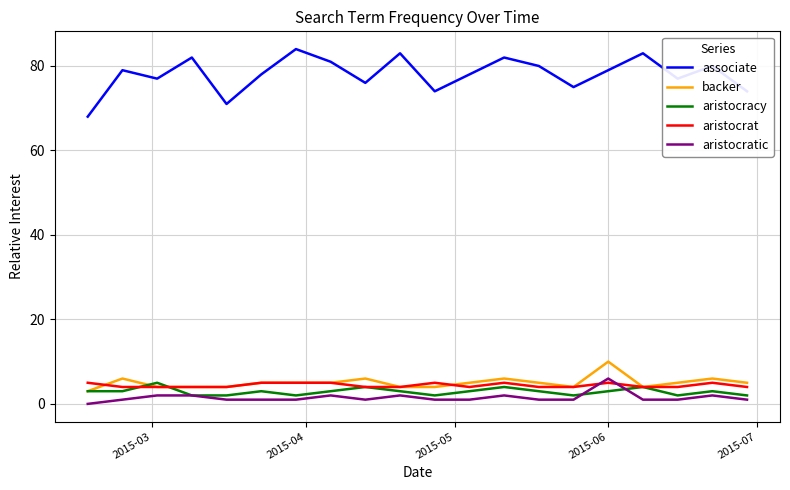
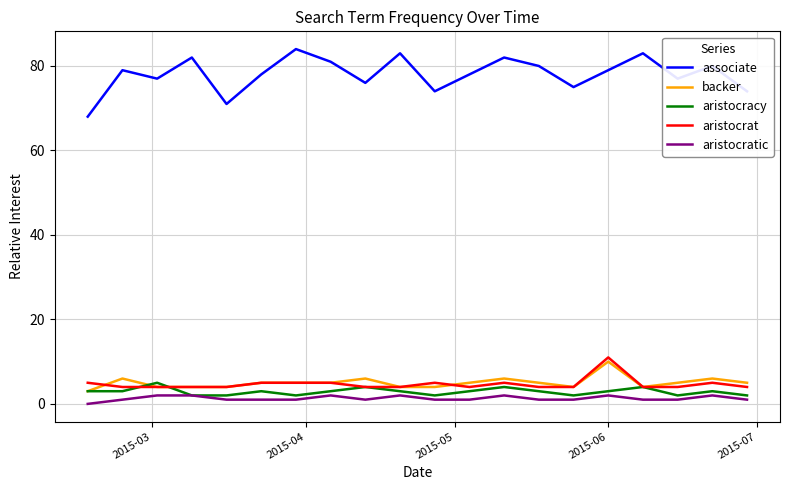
aristocrat, 2015-06: 5 -> 11
aristocratic, 2015-06: 6 -> 2
